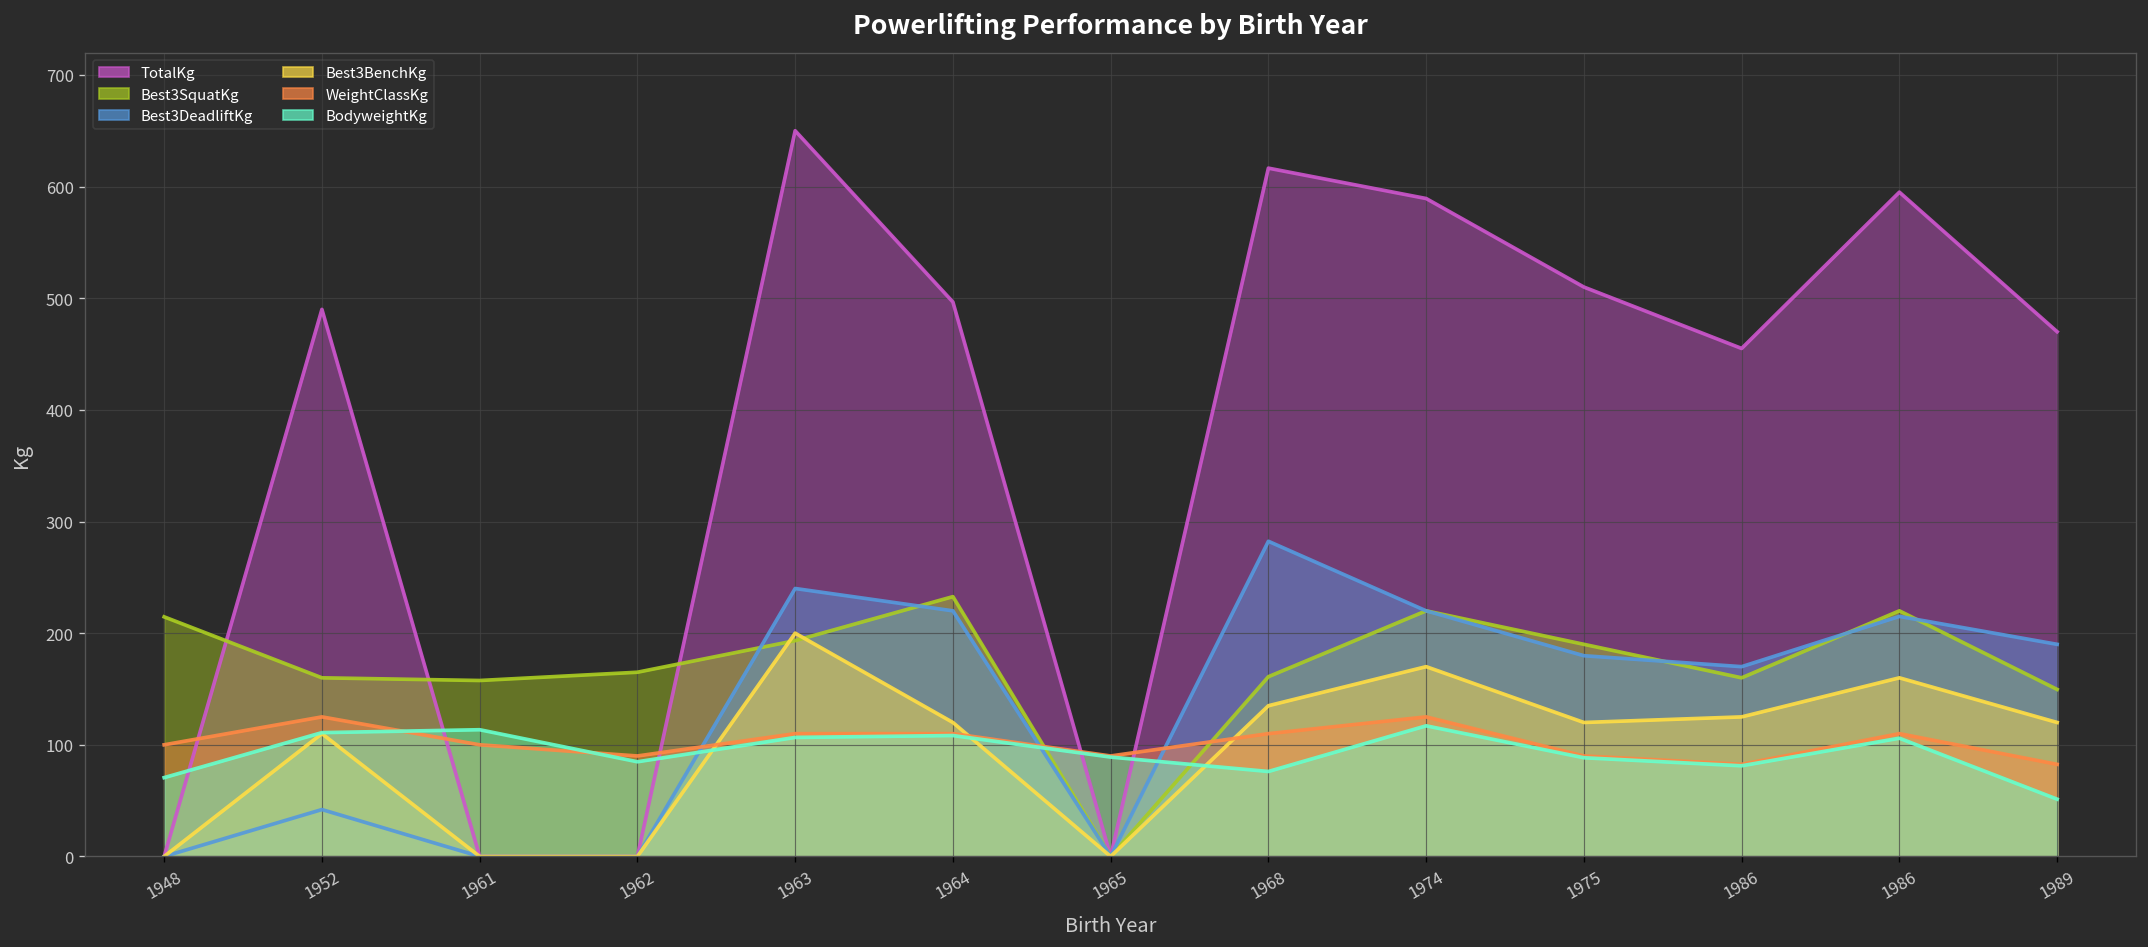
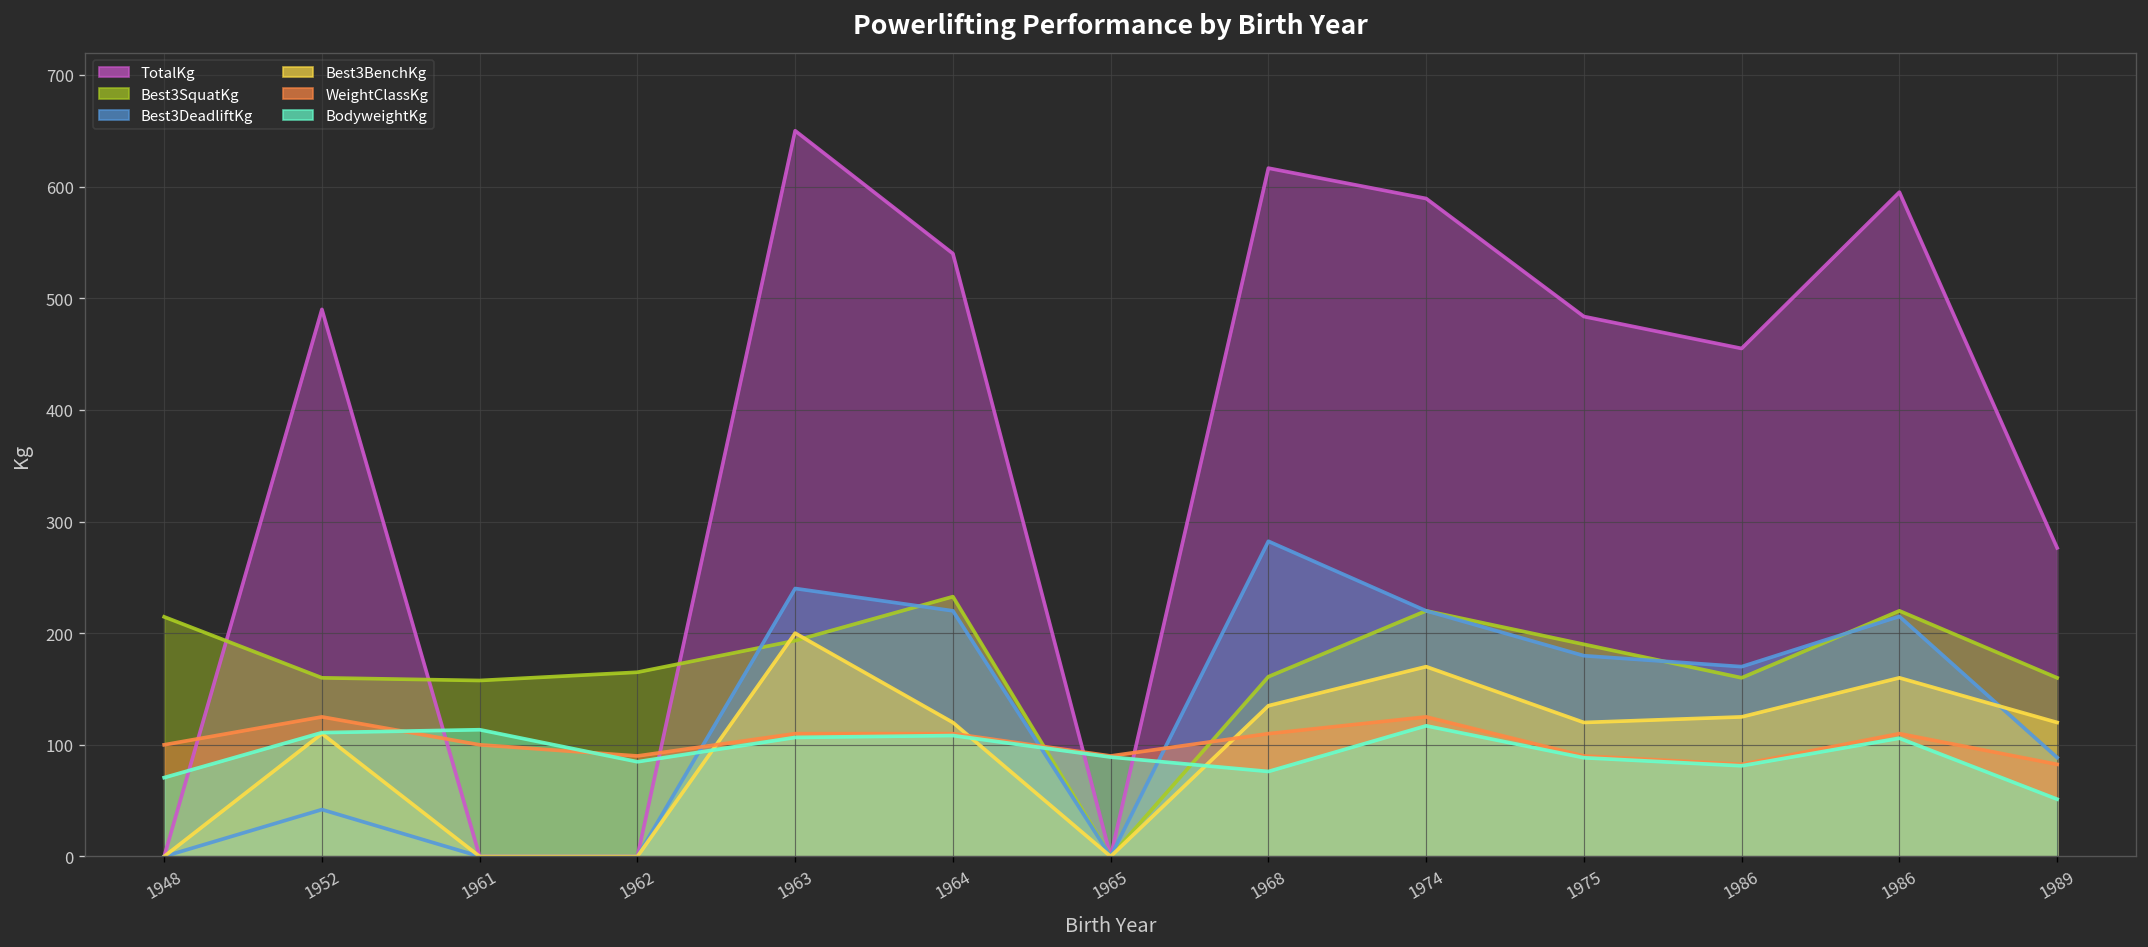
TotalKg, 1964: 500 -> 540
TotalKg, 1975: 510 -> 480
TotalKg, 1989: 470 -> 280
Best3SquatKg, 1989: 150 -> 160
Best3DeadliftKg, 1989: 190 -> 90
